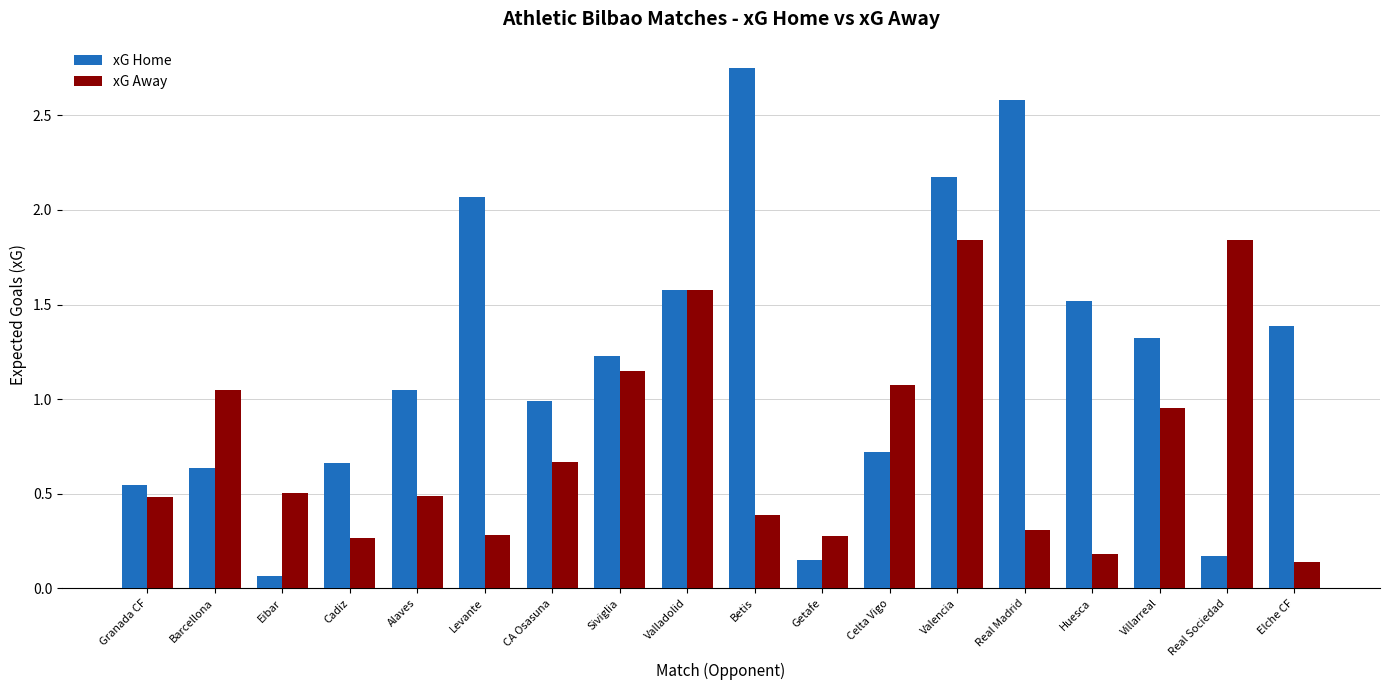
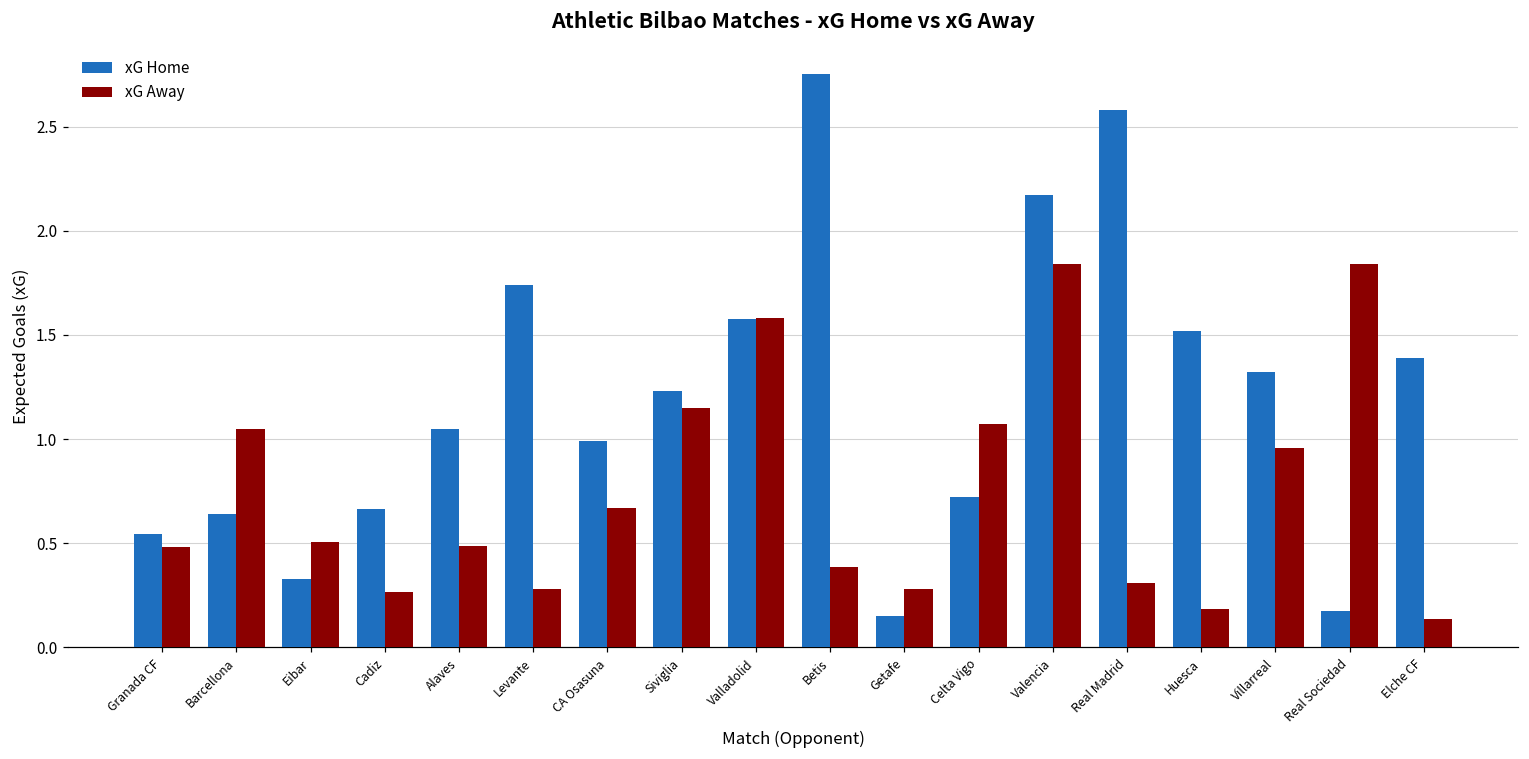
xG Home, Eibar: 0.06 -> 0.33
xG Home, Levante: 2.07 -> 1.74
